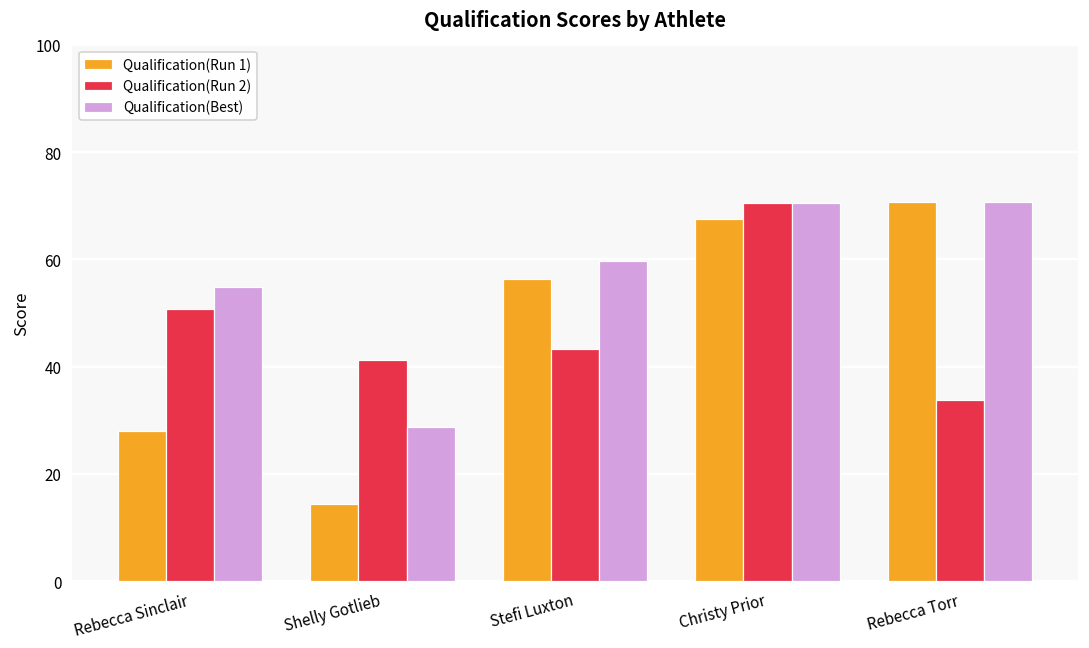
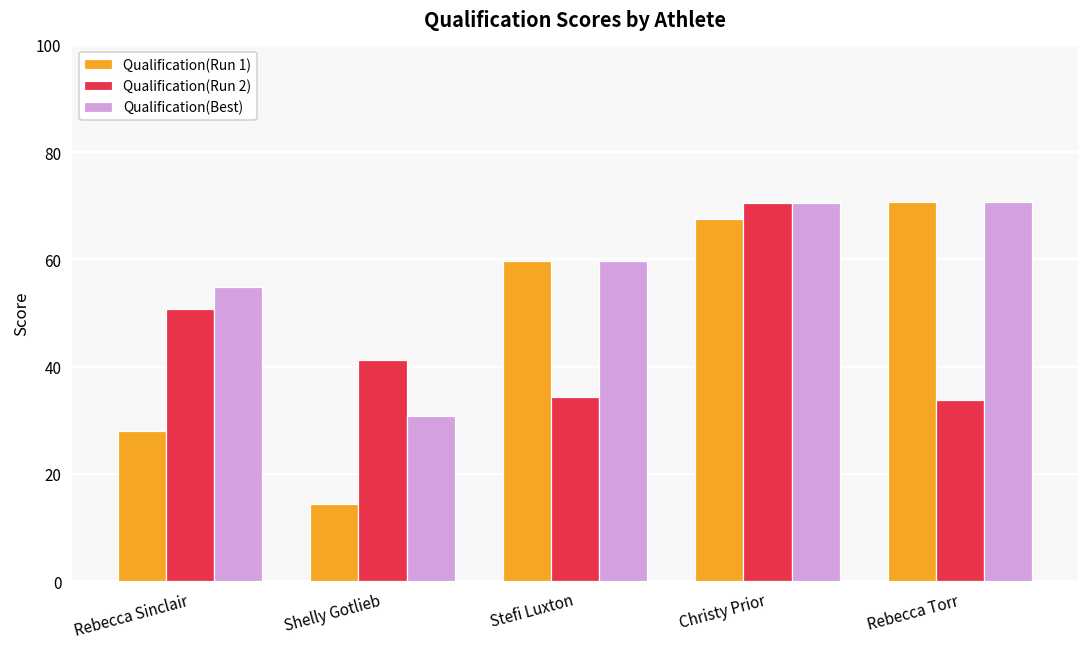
Qualification(Best), Shelly Gotlieb: 29 -> 31
Qualification(Run 1), Stefi Luxton: 56 -> 60
Qualification(Run 2), Stefi Luxton: 43 -> 34
